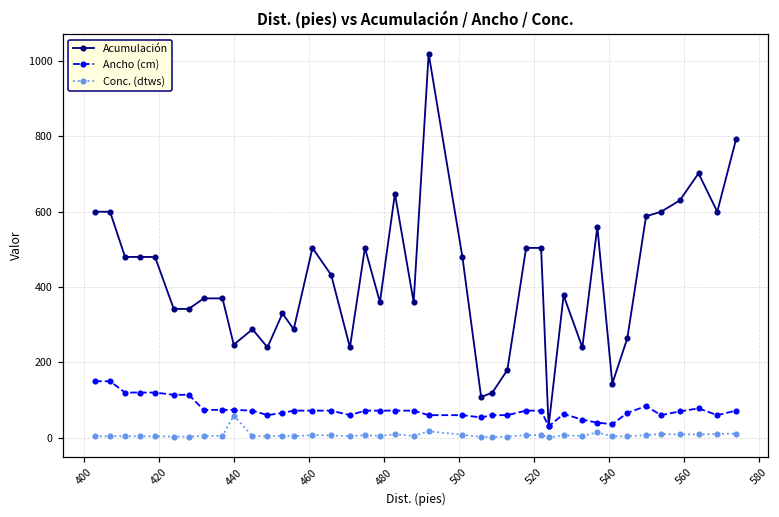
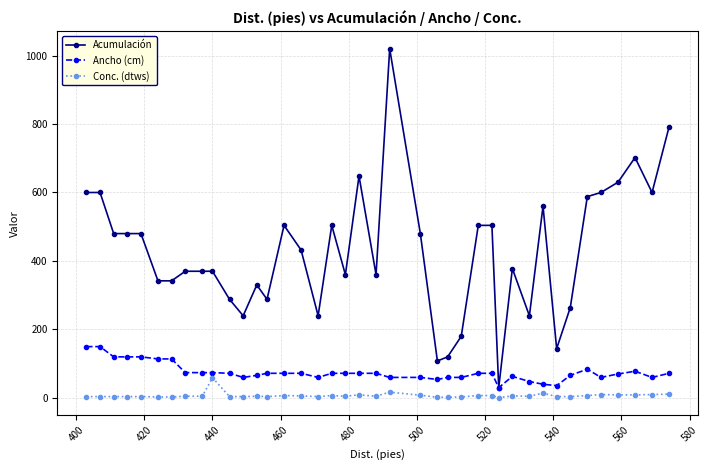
Acumulación, 440: 250 -> 370
